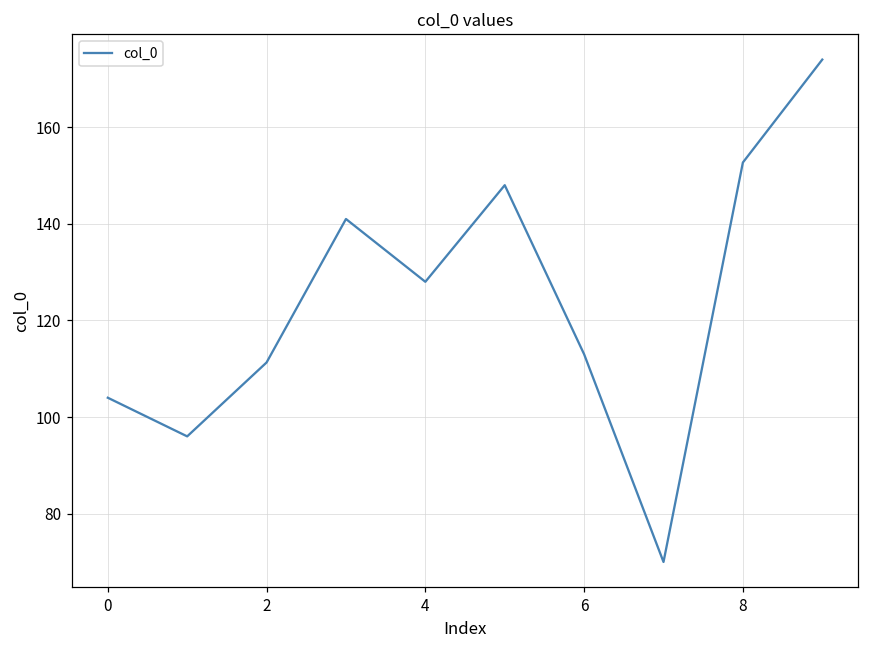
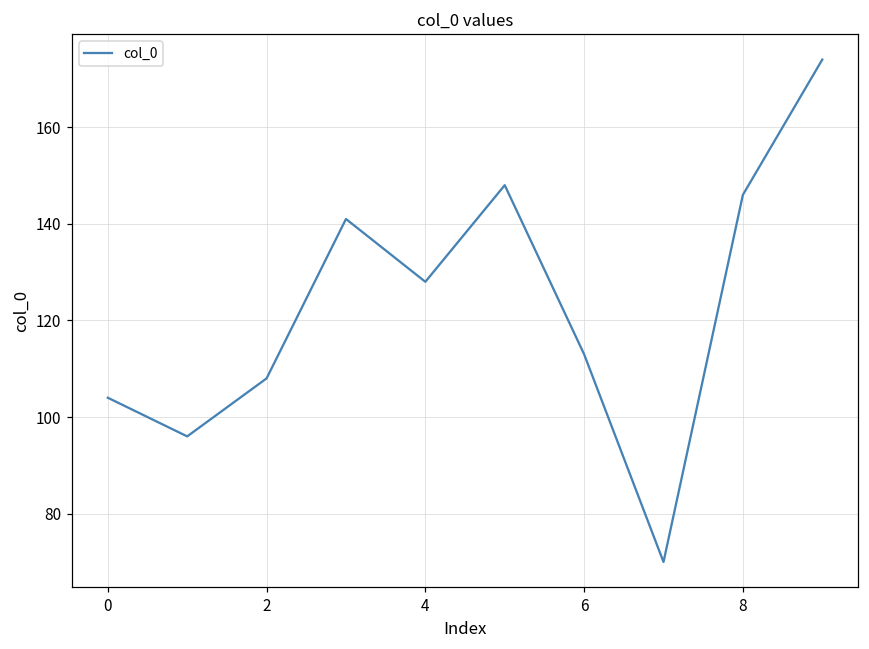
2: 111 -> 108
8: 153 -> 146
